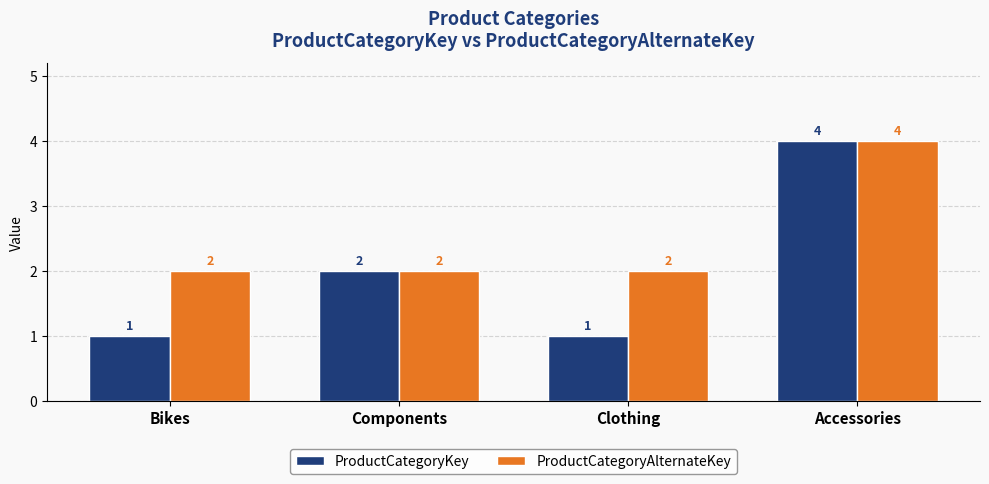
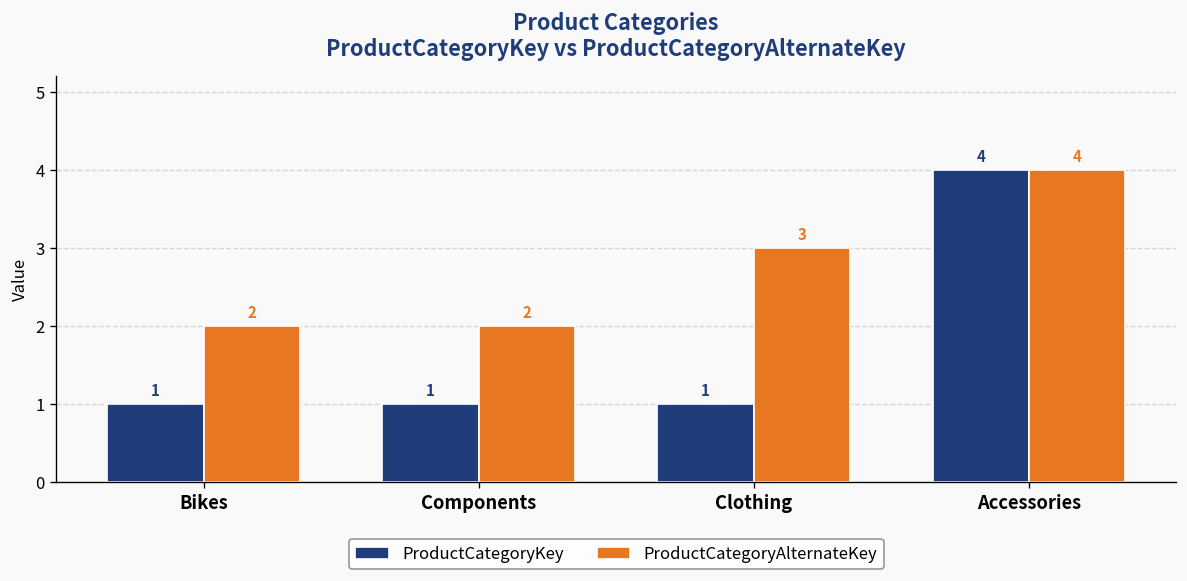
ProductCategoryKey, Components: 2 -> 1
ProductCategoryAlternateKey, Clothing: 2 -> 3
